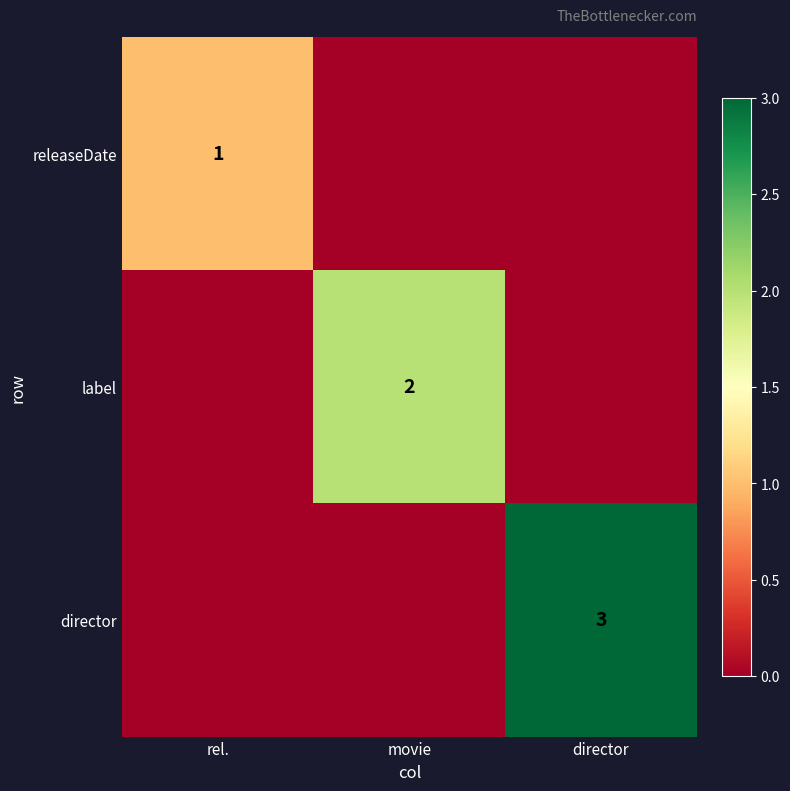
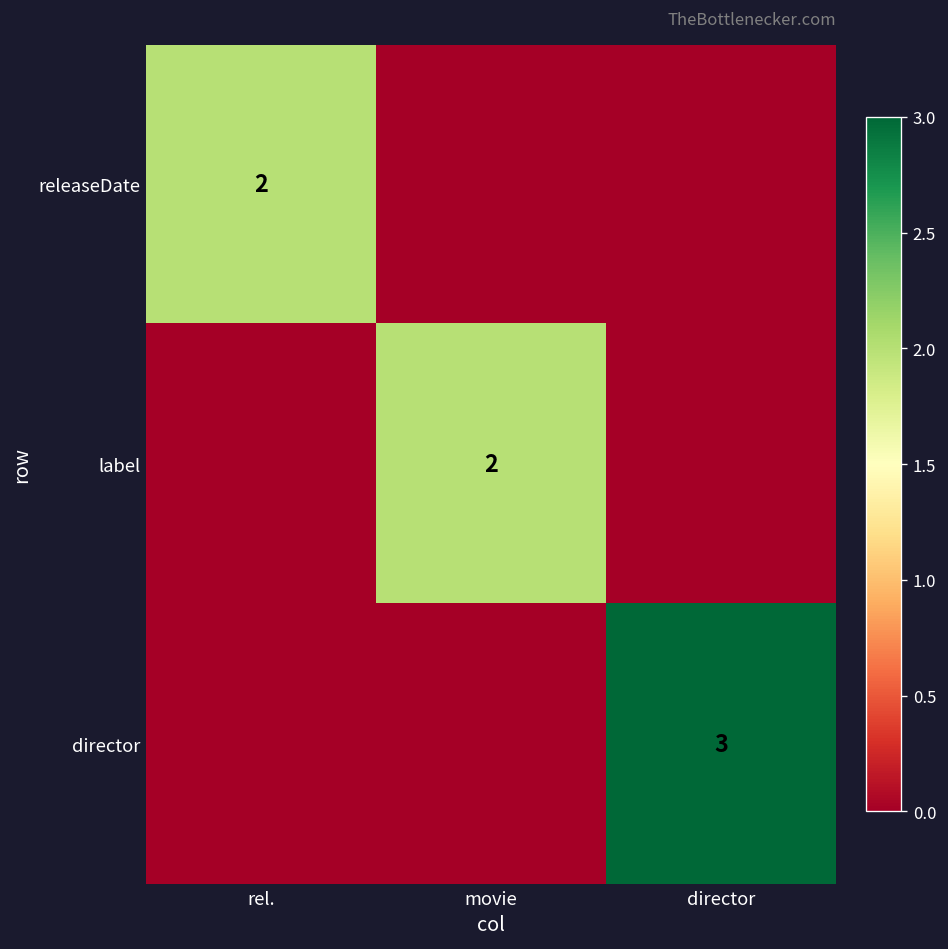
releaseDate, rel.: 1 -> 2
